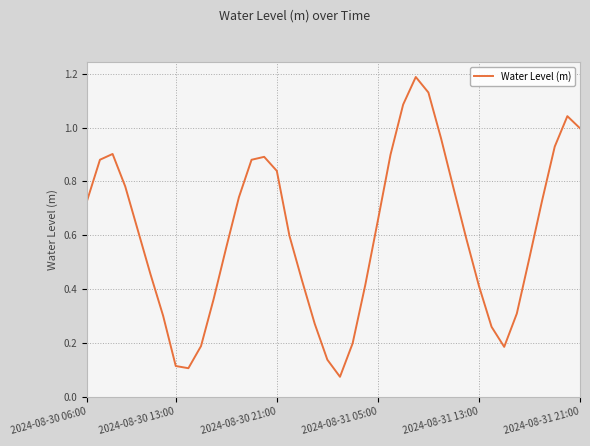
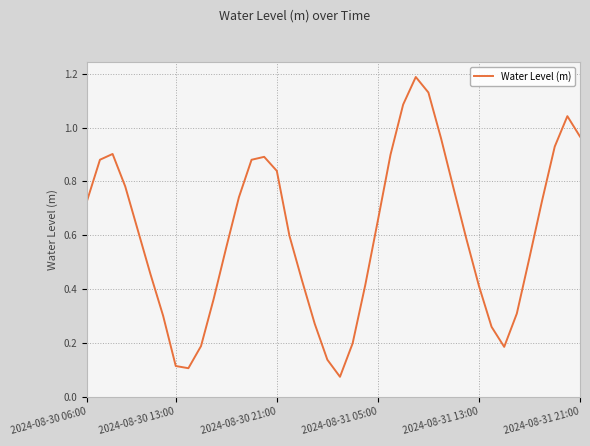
2024-08-31 21:00: 1.00 -> 0.97
